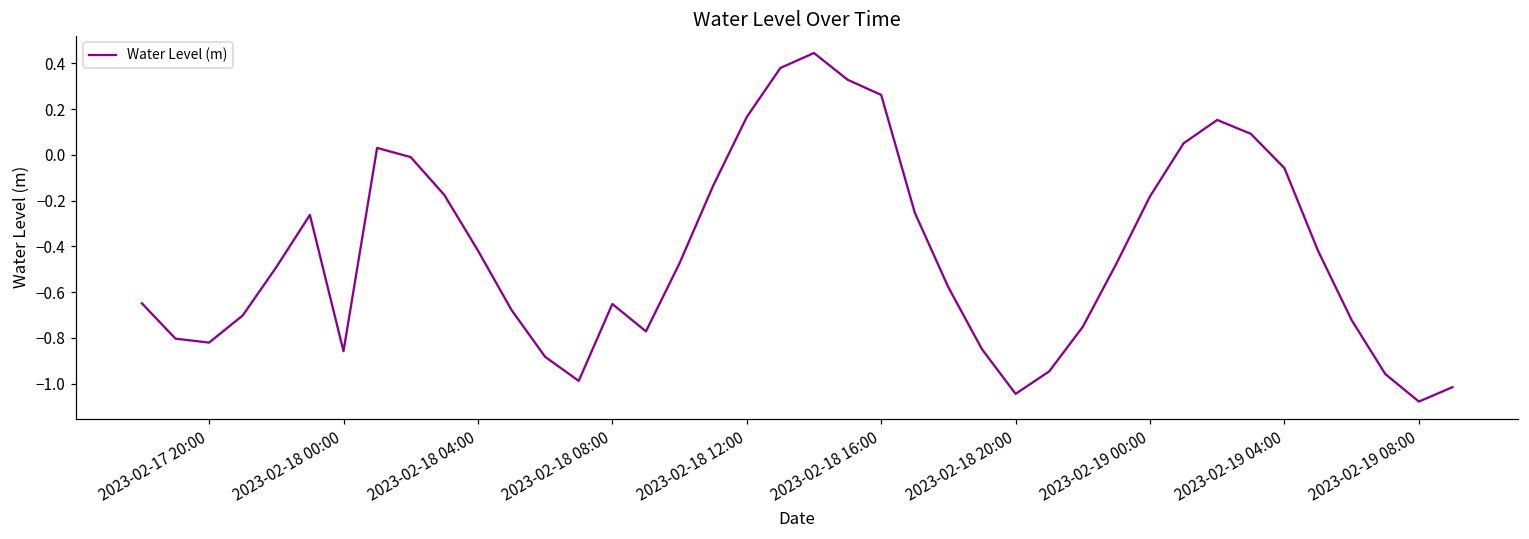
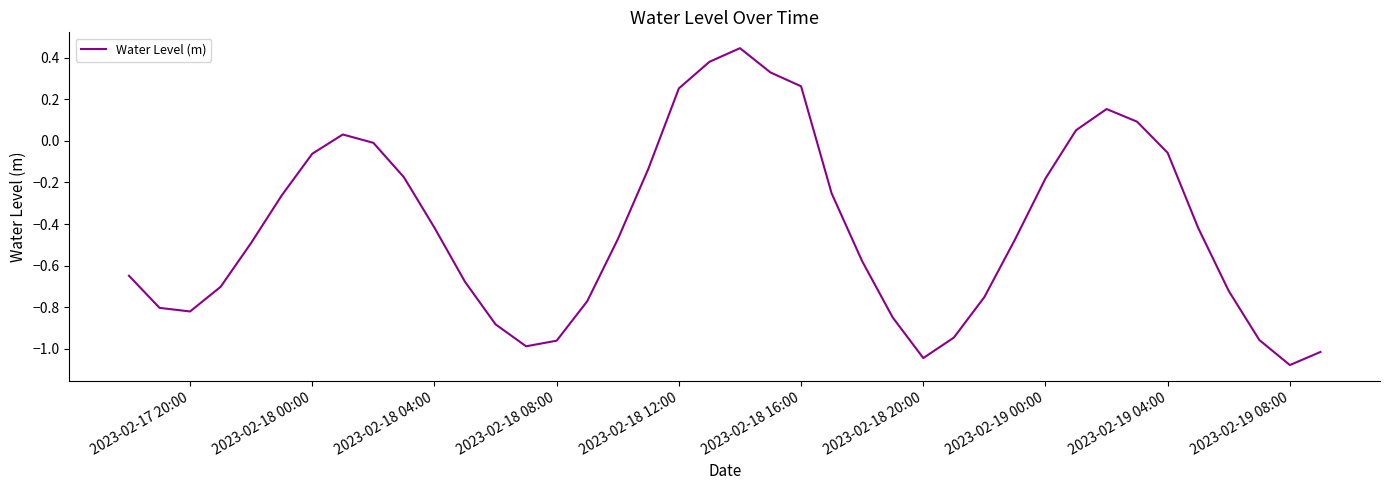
2023-02-18 00:00: -0.86 -> -0.06
2023-02-18 08:00: -0.65 -> -0.96
2023-02-18 12:00: 0.17 -> 0.25
